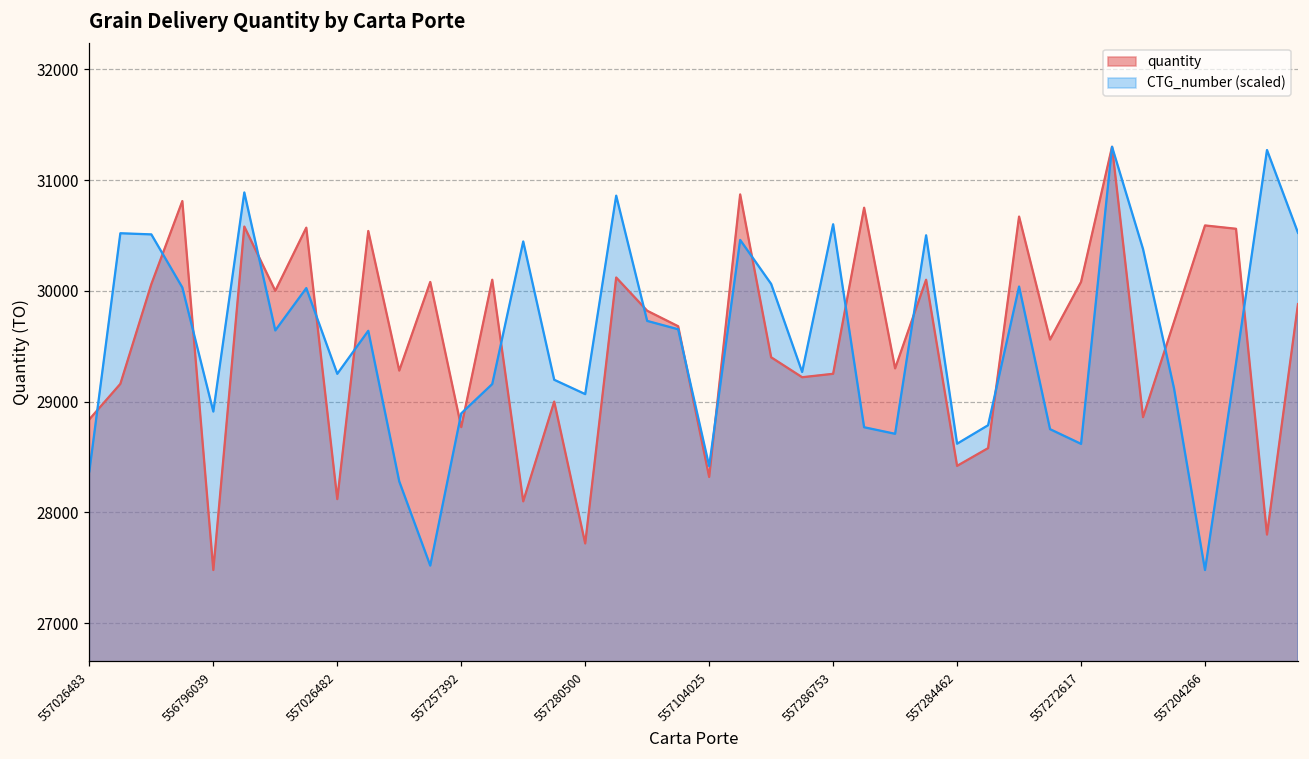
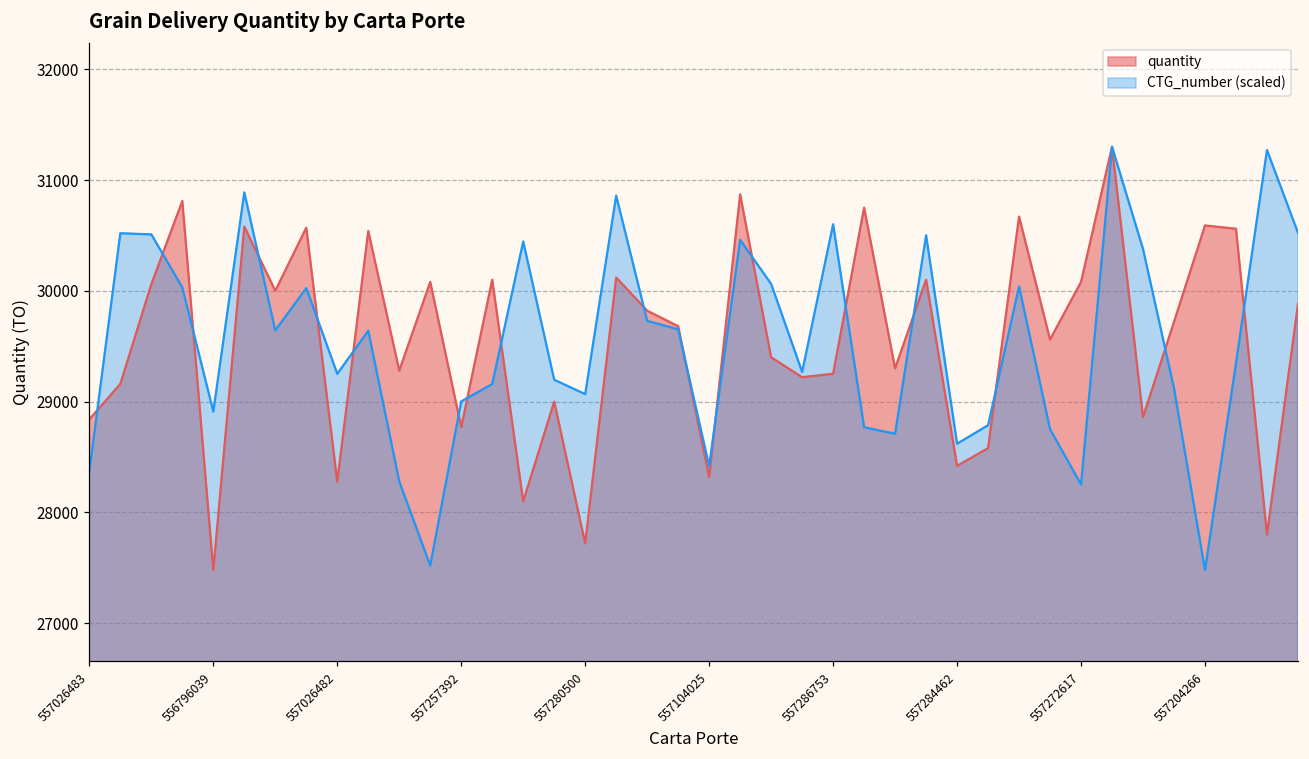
quantity, 557026482: 28120 -> 28280
CTG_number (scaled), 557257392: 28890 -> 29000
CTG_number (scaled), 557272617: 28620 -> 28250
